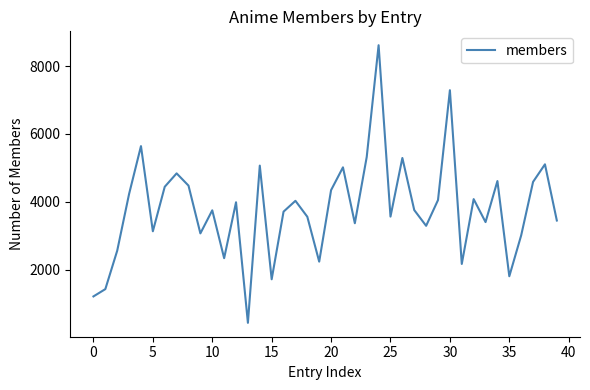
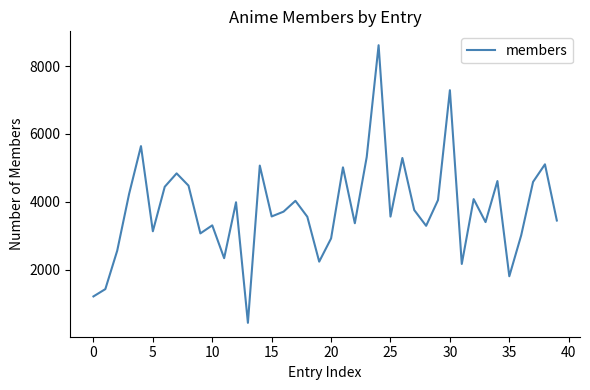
10: 3800 -> 3300
15: 1700 -> 3600
20: 4300 -> 2900
